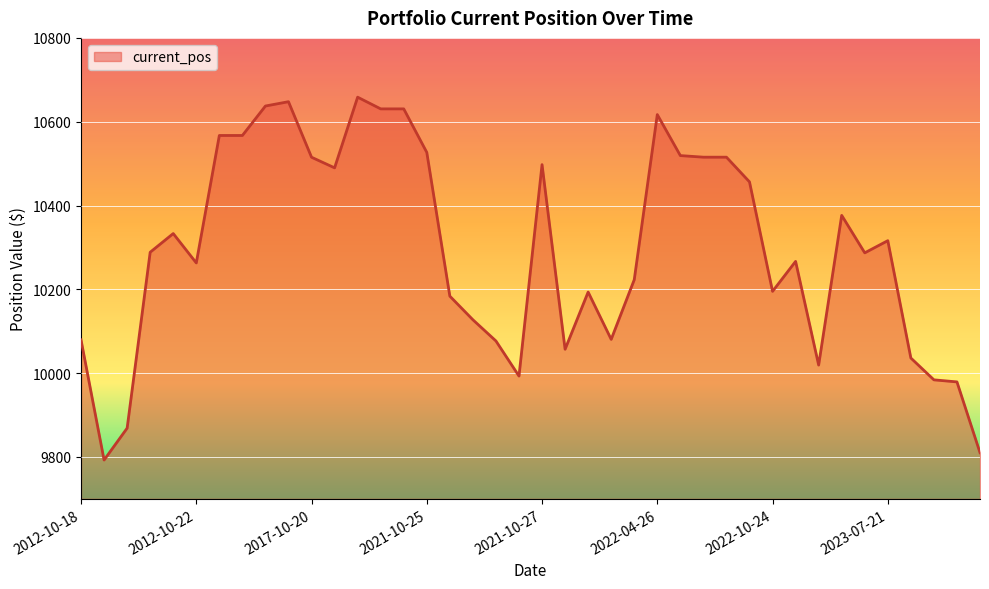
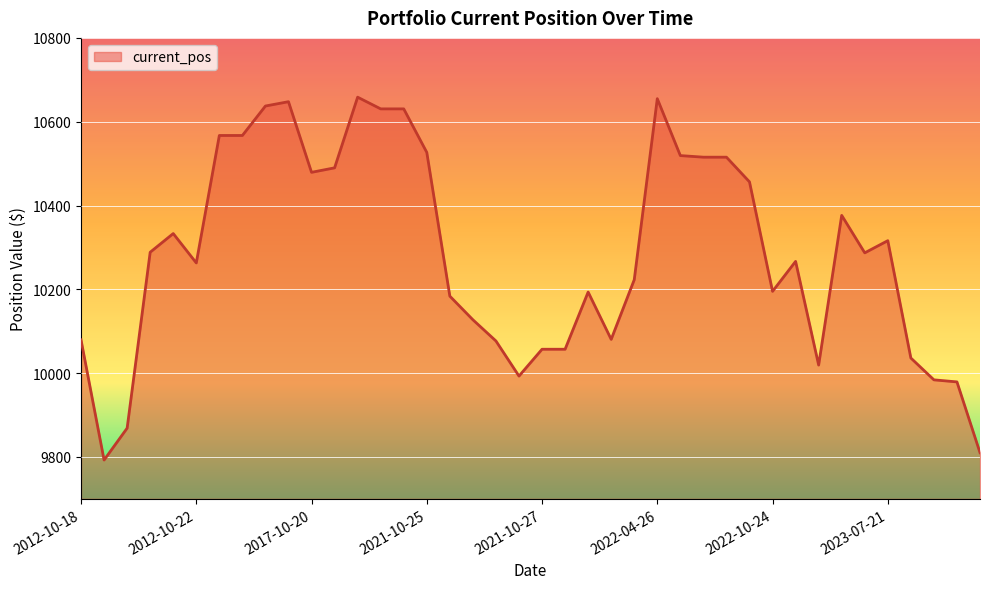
2017-10-20: 10520 -> 10480
2021-10-27: 10500 -> 10060
2022-04-26: 10620 -> 10650
